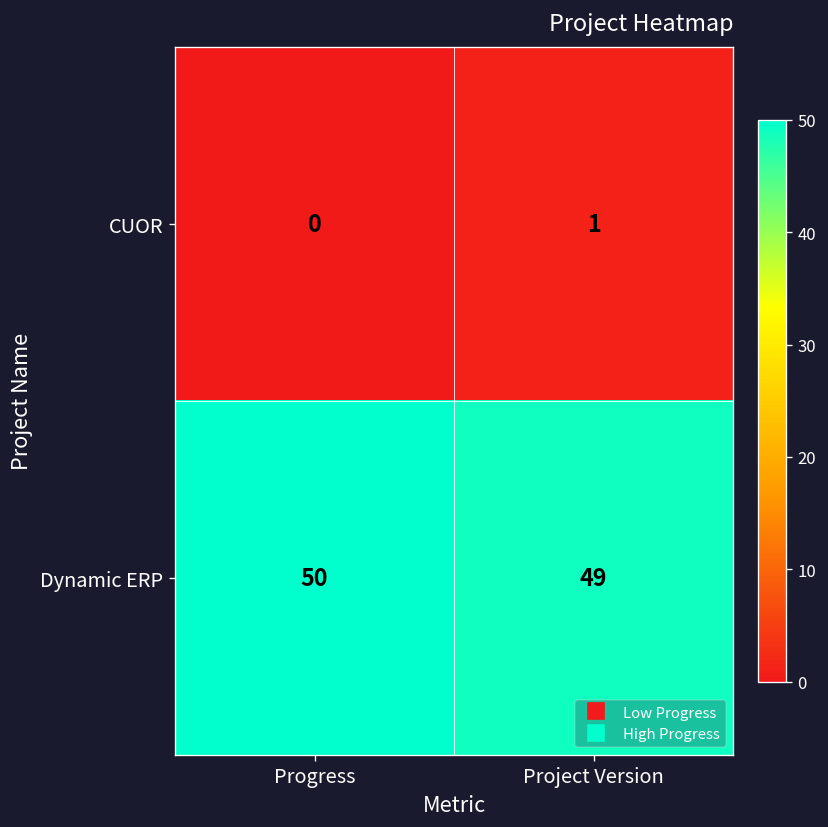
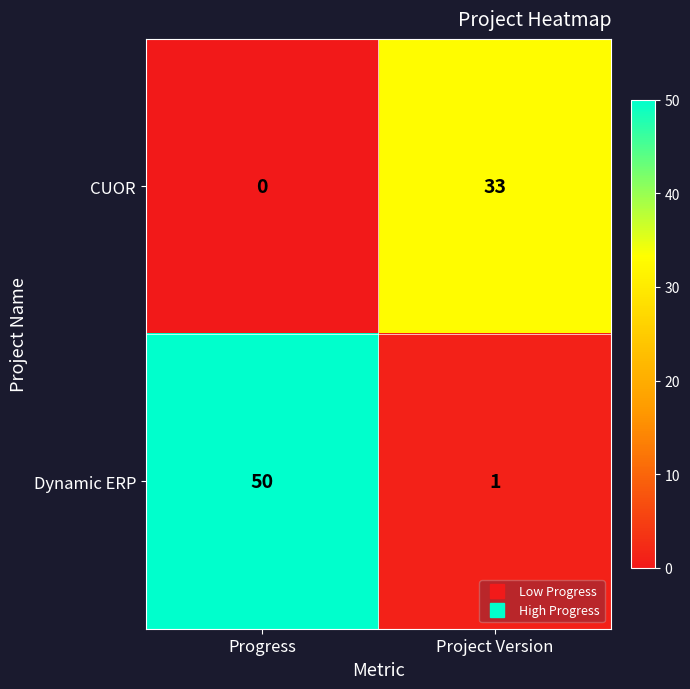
CUOR, Project Version: 1 -> 33
Dynamic ERP, Project Version: 49 -> 1
